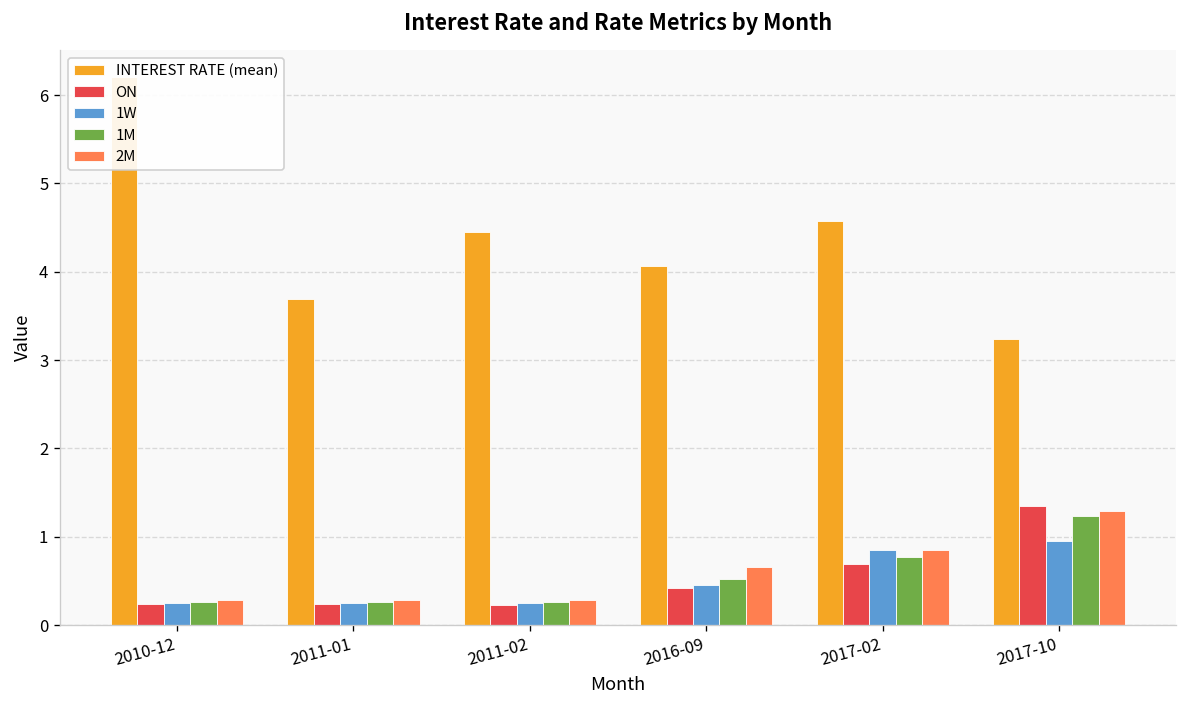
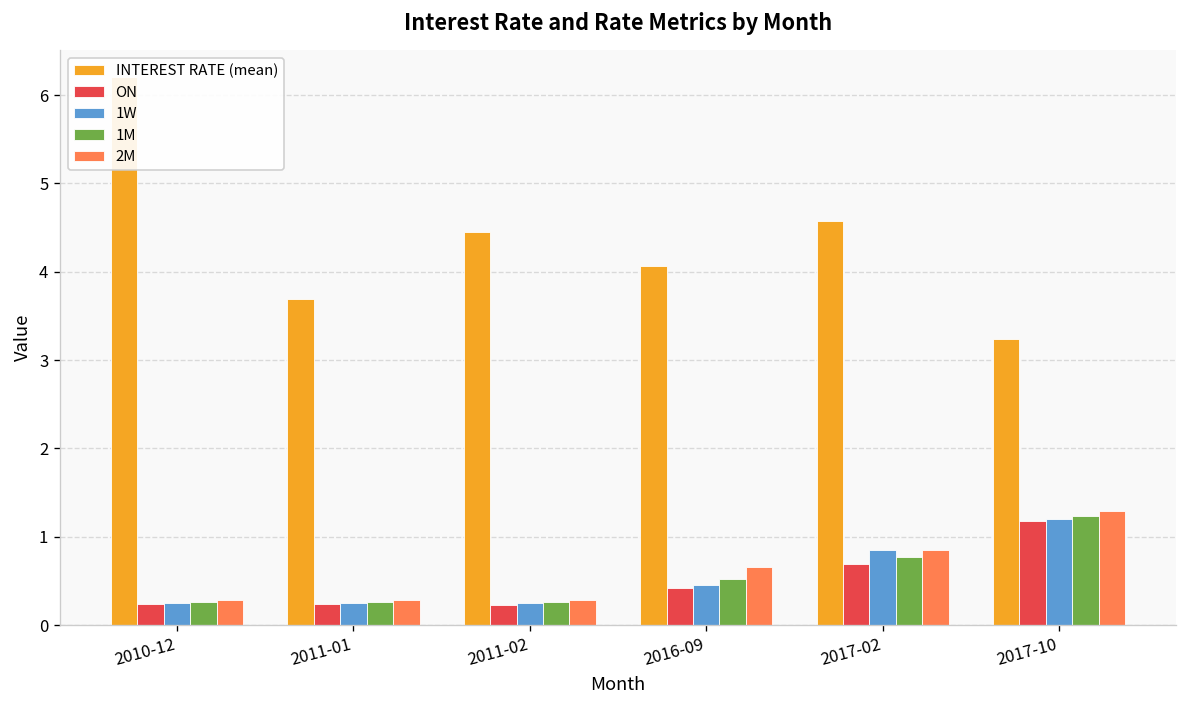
ON, 2017-10: 1.3 -> 1.2
1W, 2017-10: 0.9 -> 1.2
